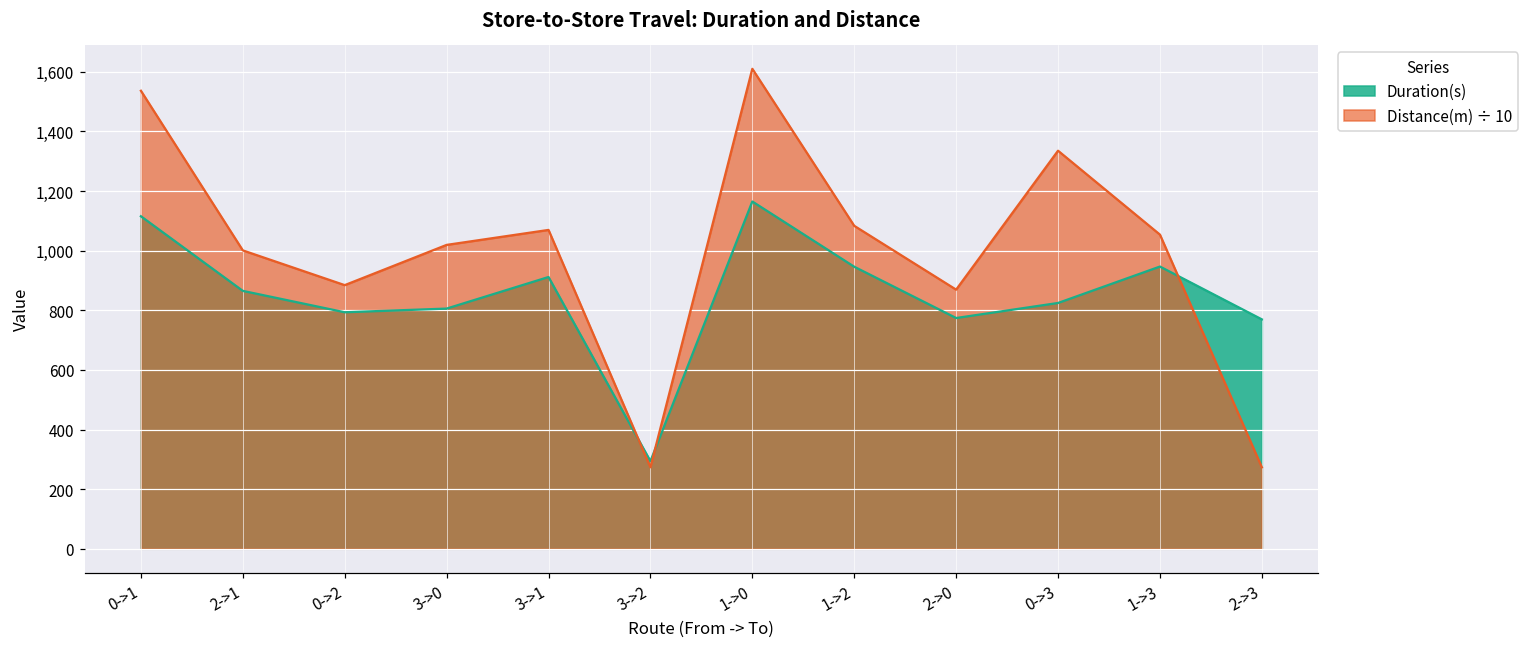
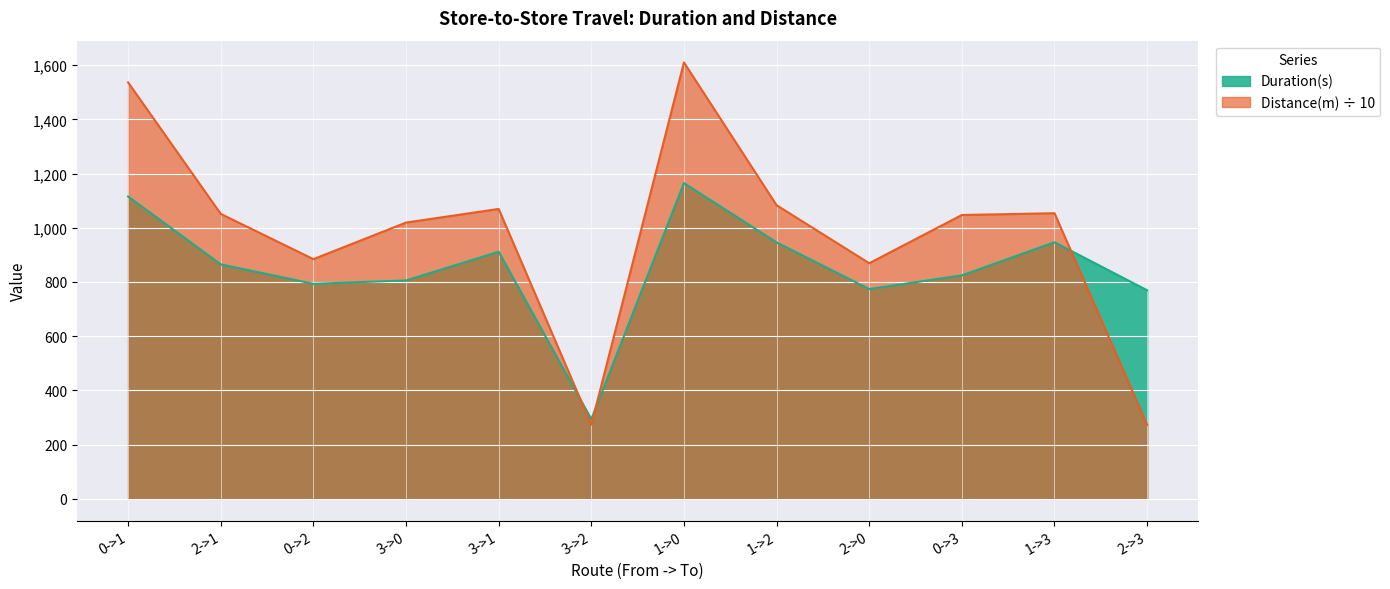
Distance(m) ÷ 10, 2->1: 1,000 -> 1,050
Distance(m) ÷ 10, 0->3: 1,340 -> 1,050
